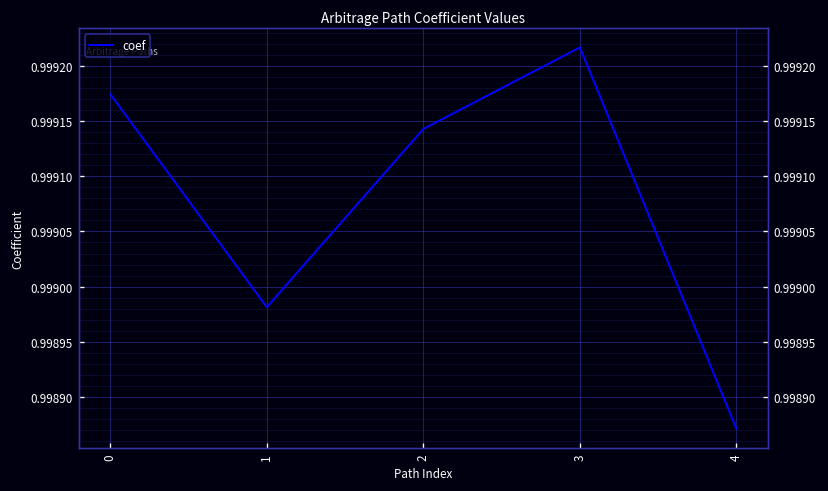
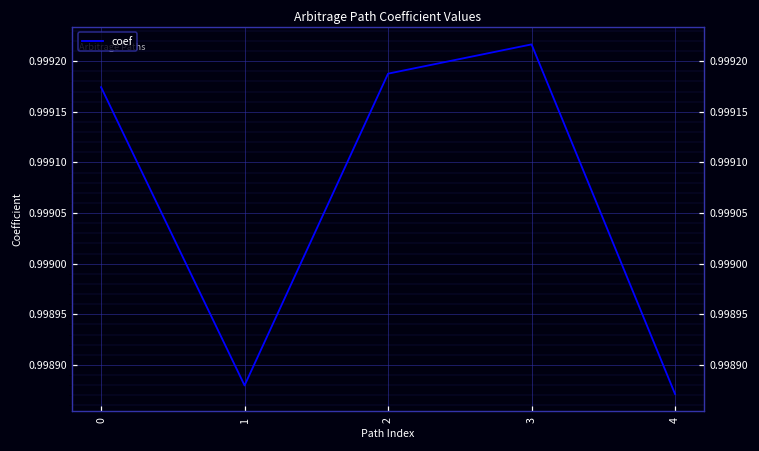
1: 0.99898 -> 0.99888
2: 0.99914 -> 0.99919
